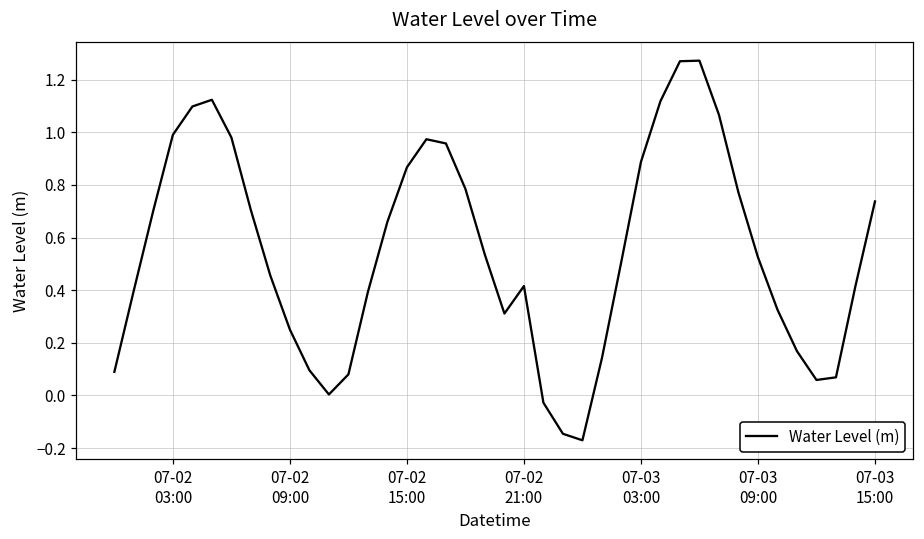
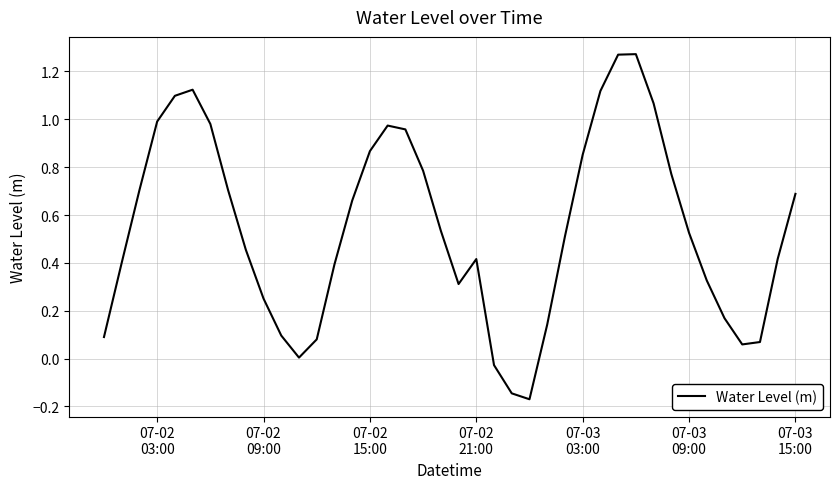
07-03 03:00: 0.89 -> 0.85
07-03 15:00: 0.74 -> 0.69
